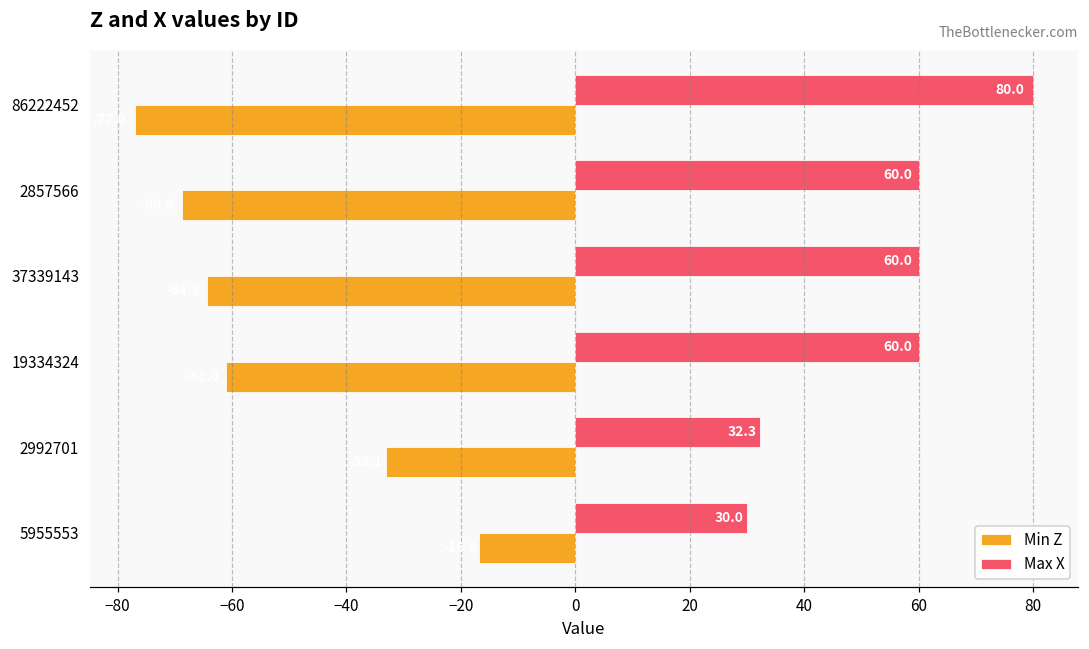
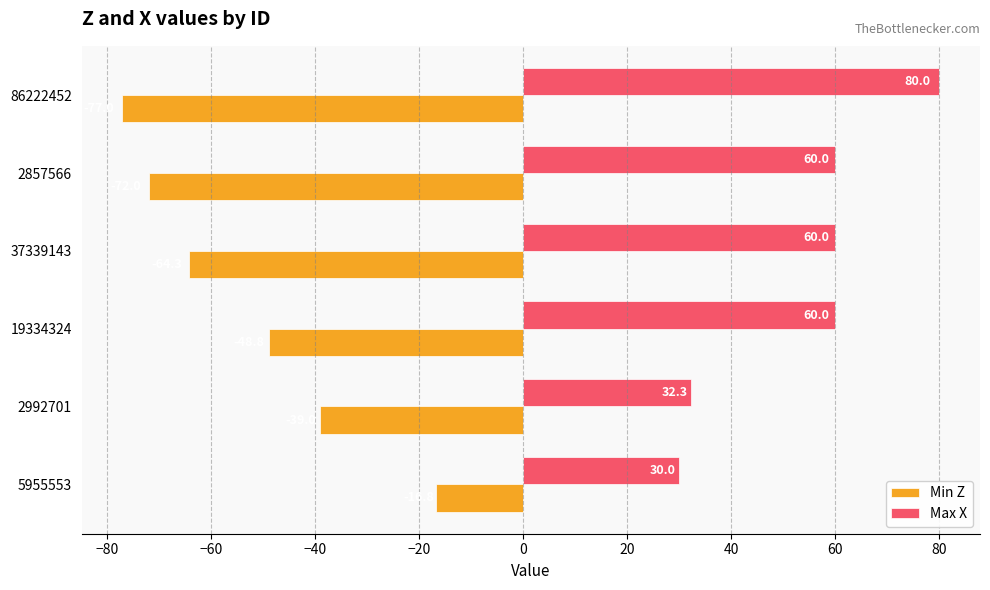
Min Z, 2857566: -69 -> -72
Min Z, 19334324: -61 -> -49
Min Z, 2992701: -33 -> -39
